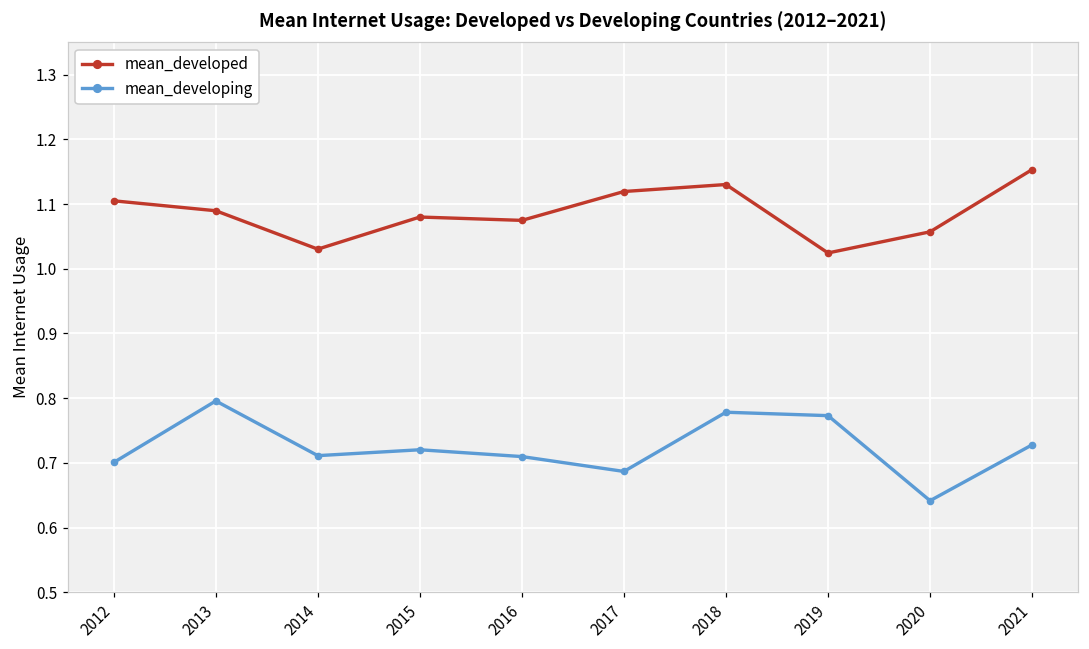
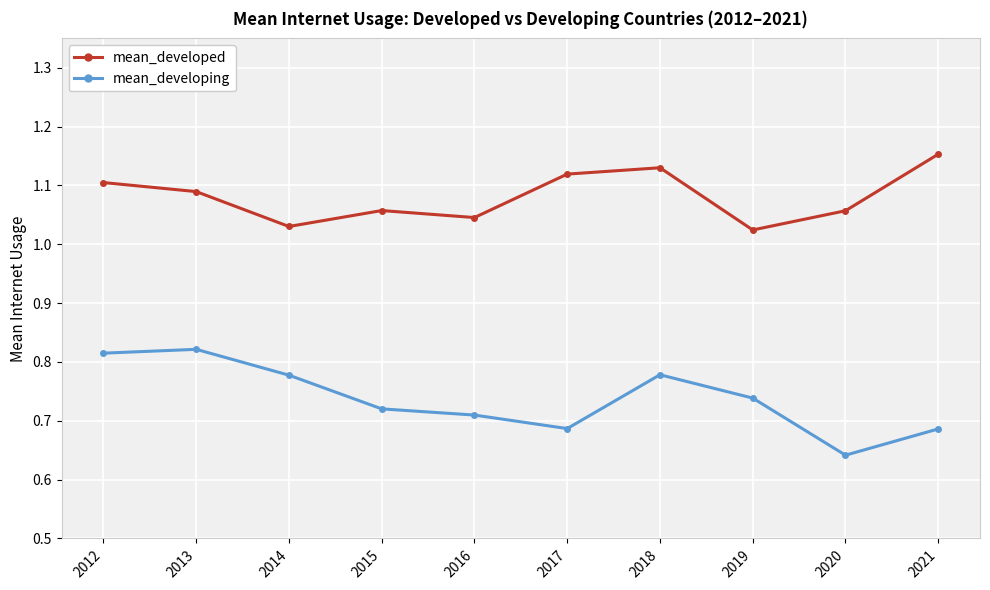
mean_developing, 2012: 0.70 -> 0.81
mean_developing, 2013: 0.80 -> 0.82
mean_developing, 2014: 0.71 -> 0.78
mean_developed, 2015: 1.08 -> 1.06
mean_developed, 2016: 1.07 -> 1.05
mean_developing, 2019: 0.77 -> 0.74
mean_developing, 2021: 0.73 -> 0.69
